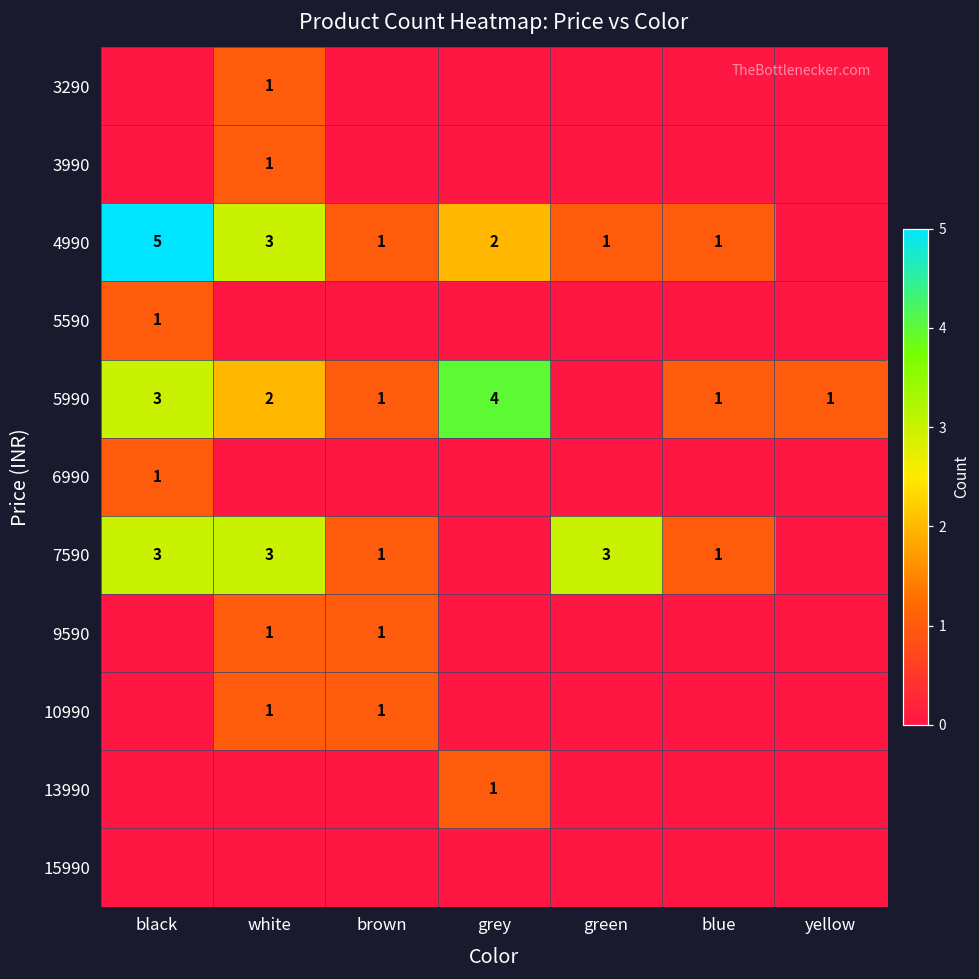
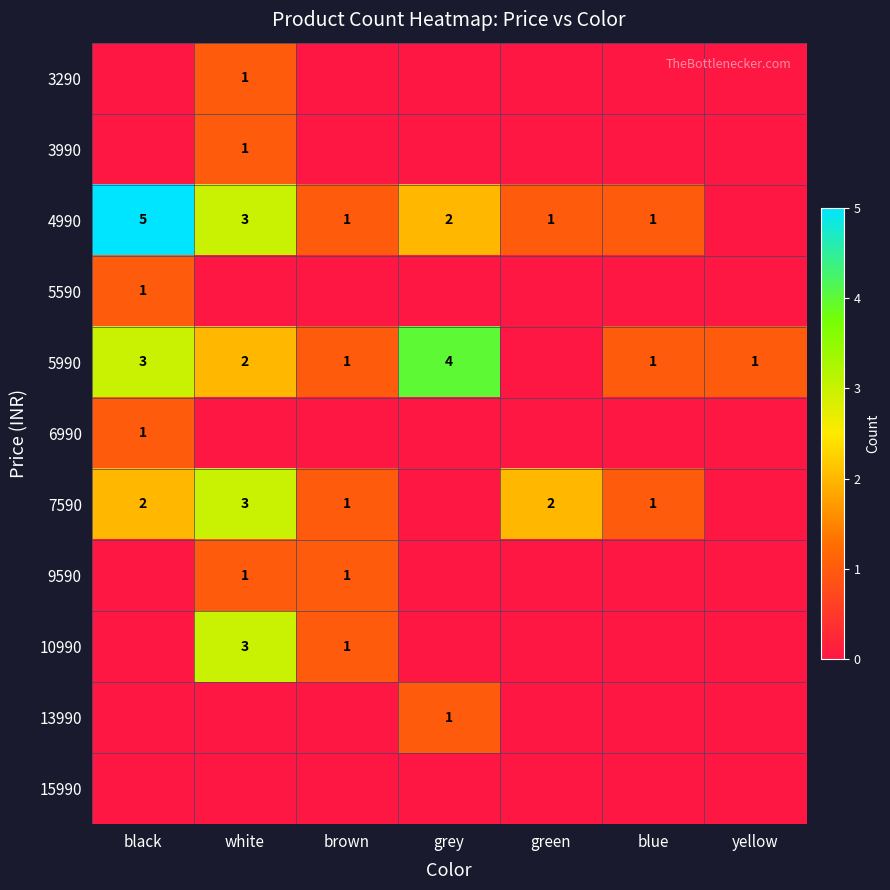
7590, black: 3 -> 2
7590, green: 3 -> 2
10990, white: 1 -> 3
